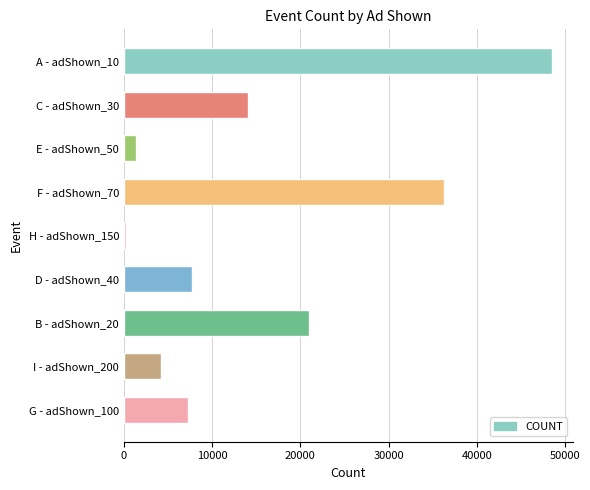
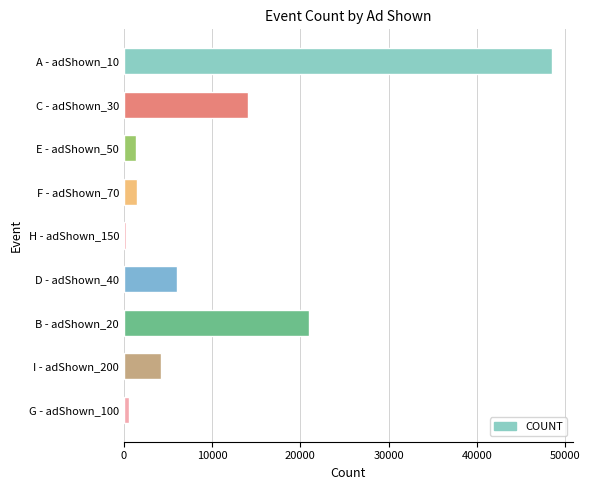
F - adShown_70: 36000 -> 2000
D - adShown_40: 8000 -> 6000
G - adShown_100: 7000 -> 1000
